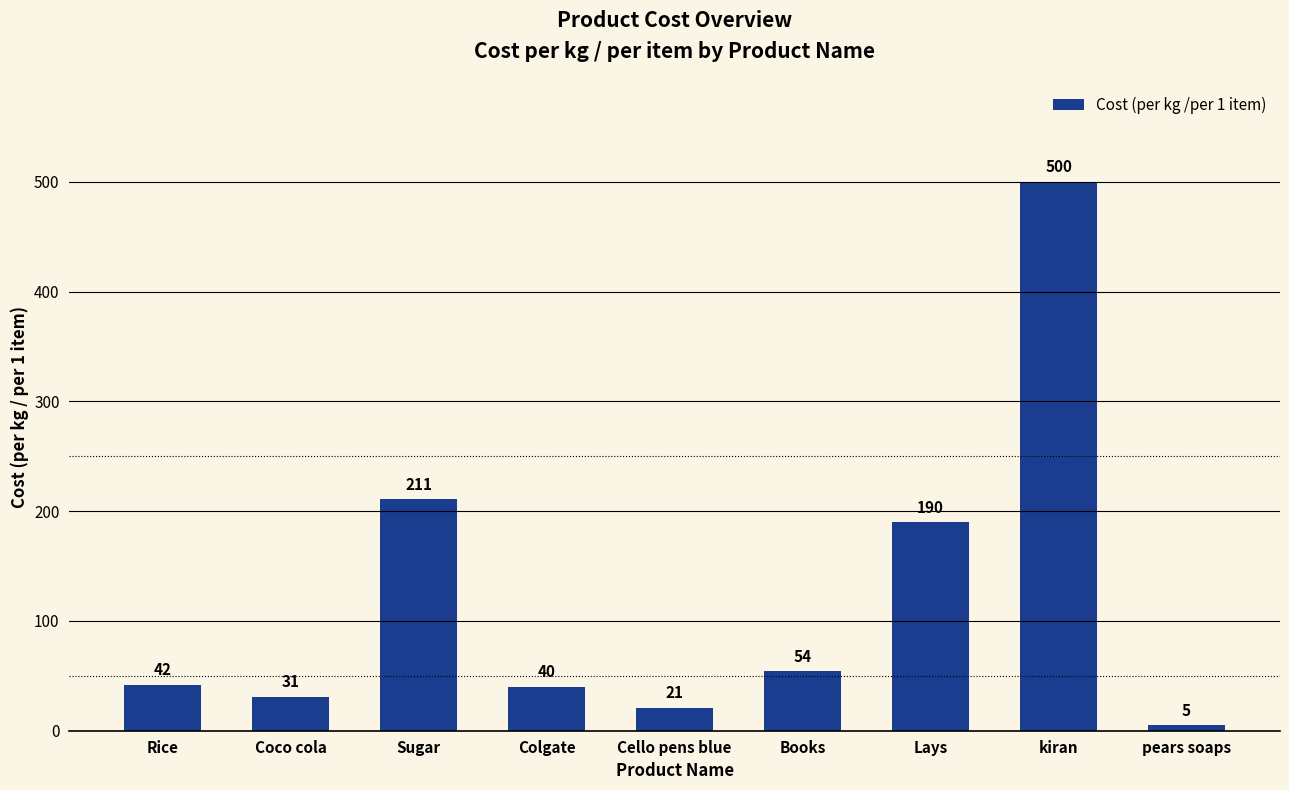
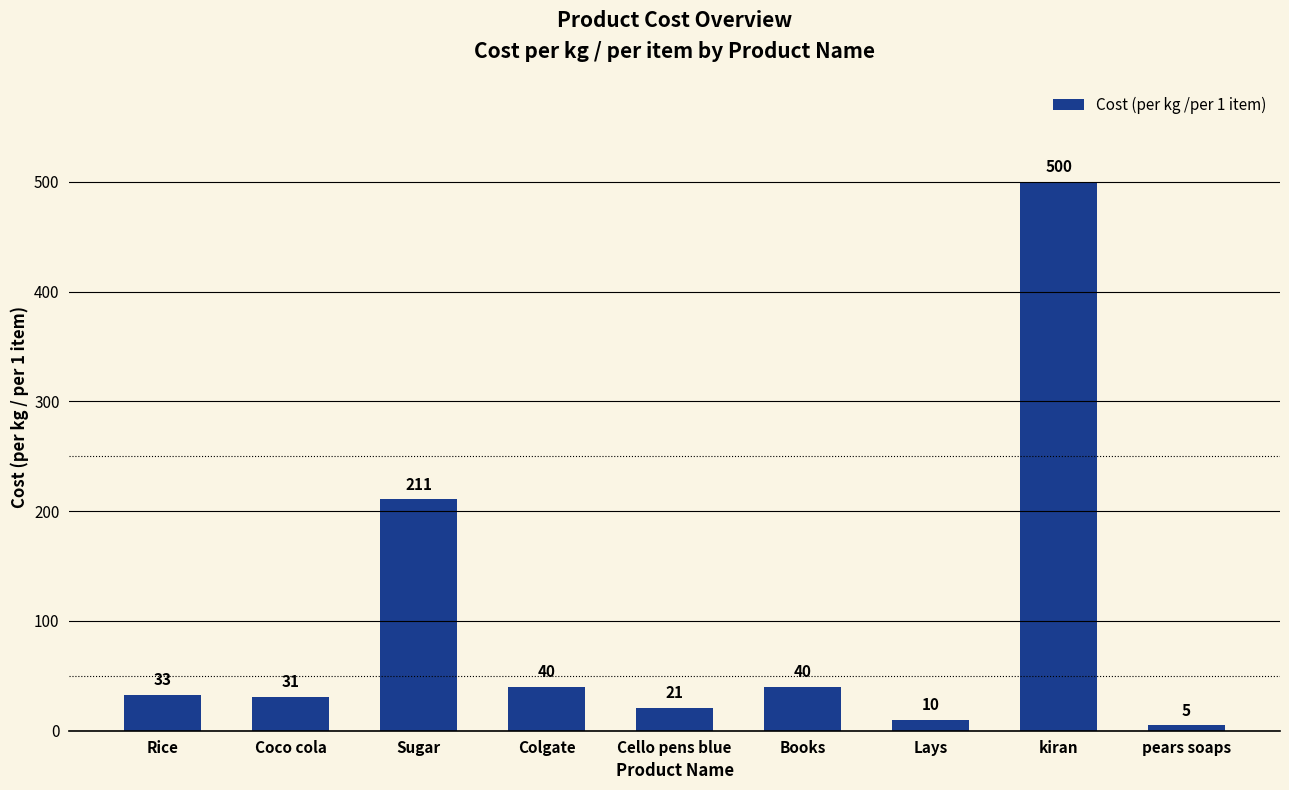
Rice: 42 -> 33
Books: 54 -> 40
Lays: 190 -> 10
